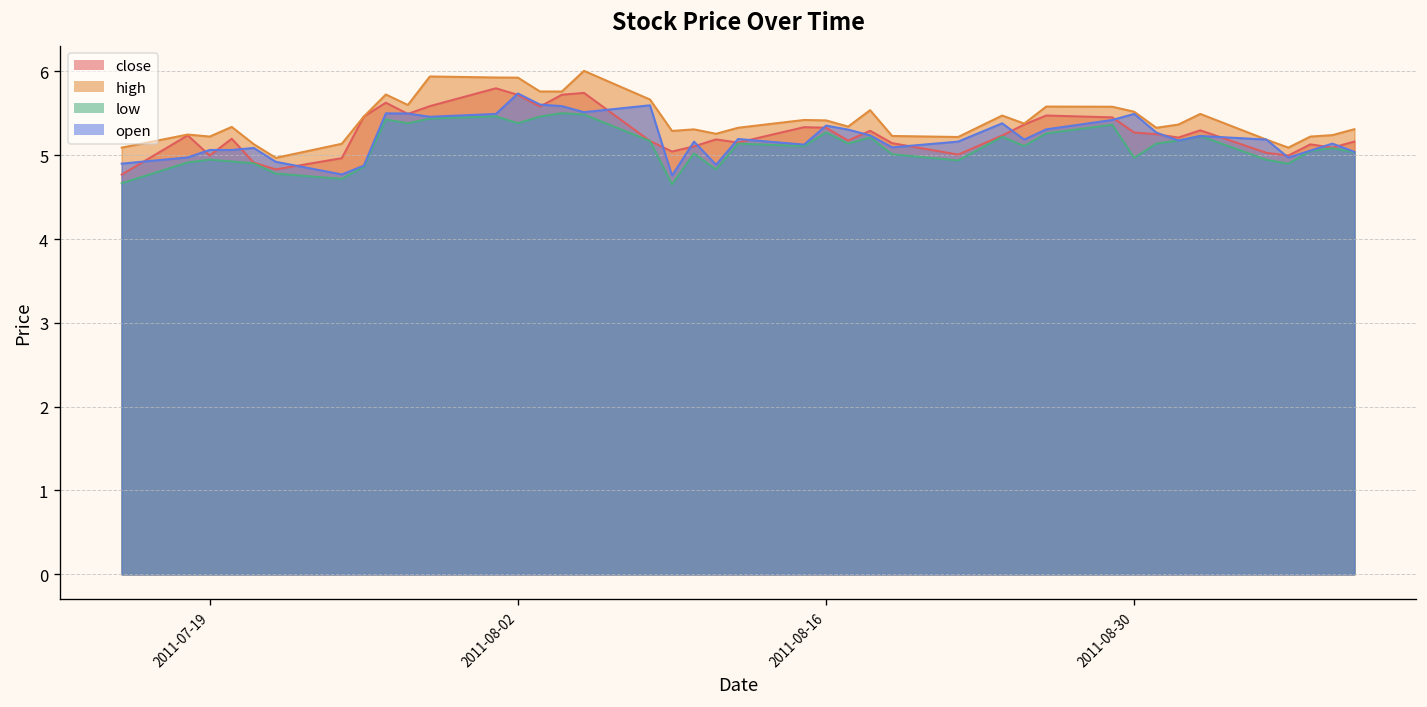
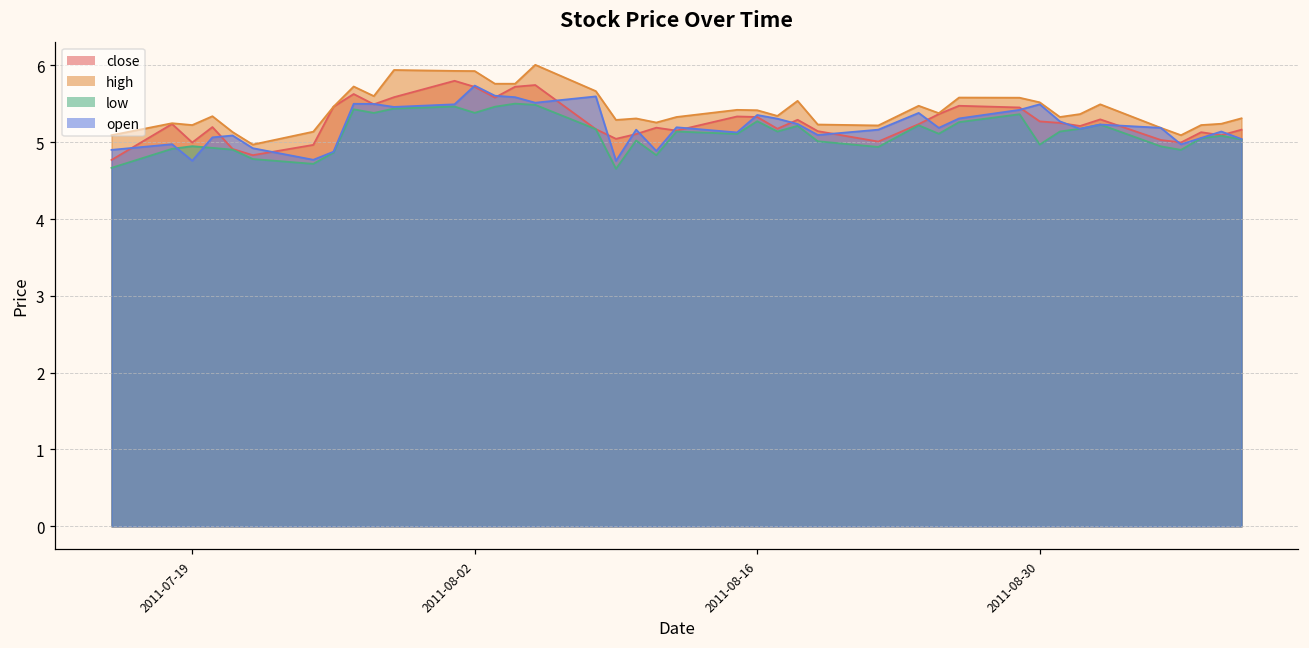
open, 2011-07-19: 5.1 -> 4.8
